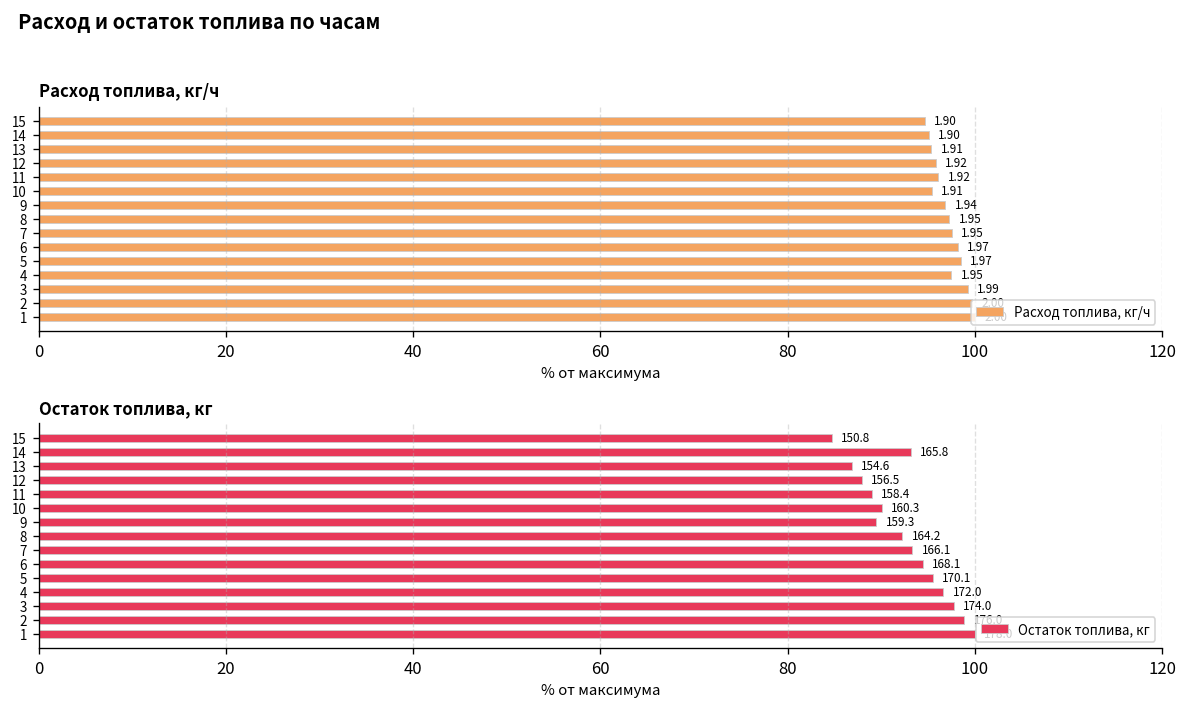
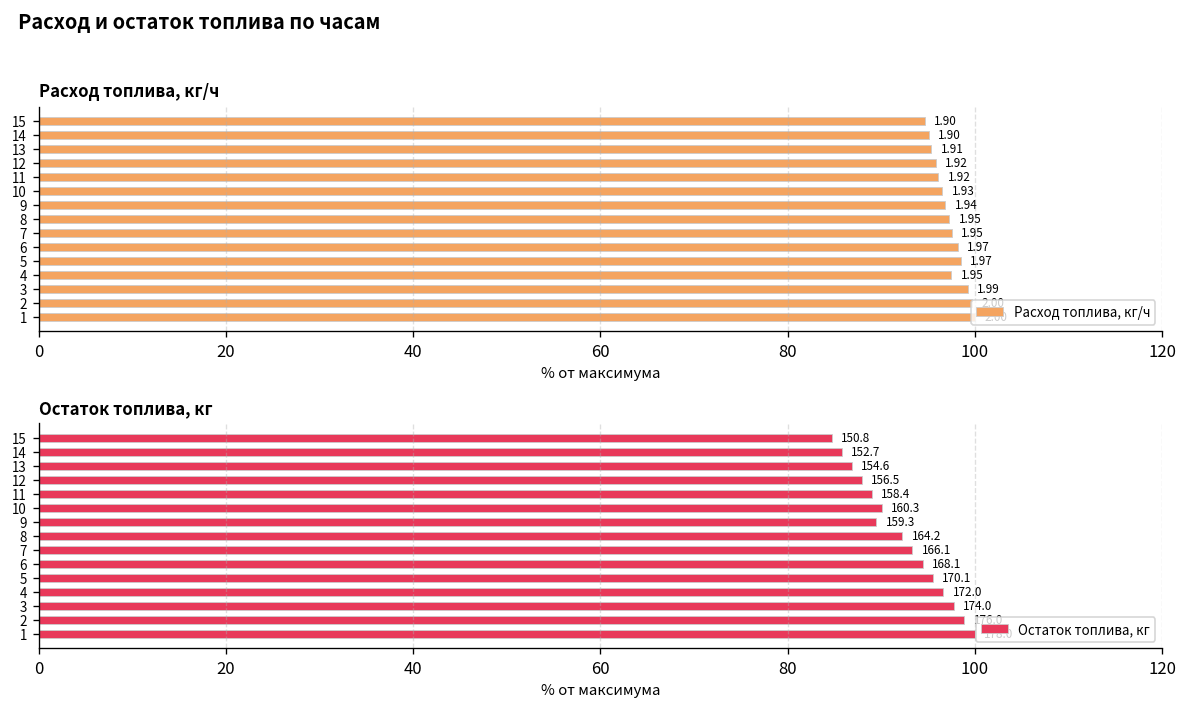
Расход топлива, кг/ч, 10: 1.91 -> 1.93
Остаток топлива, кг, 14: 165.8 -> 152.7
